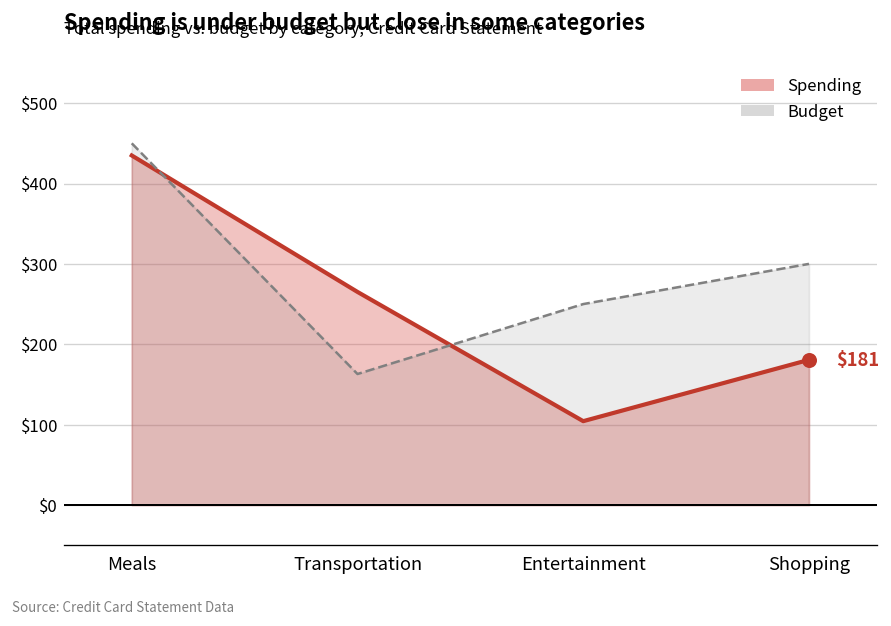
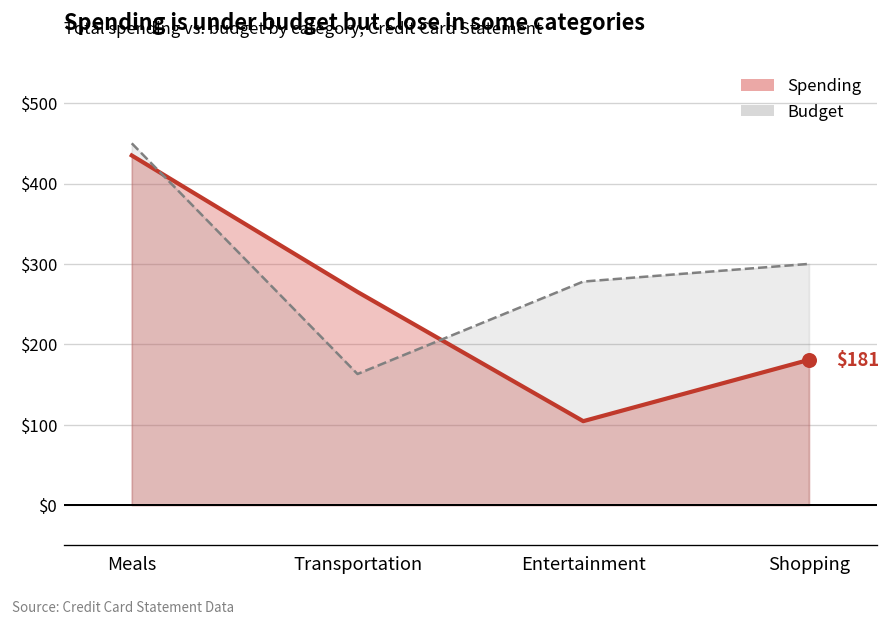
Budget, Entertainment: $250 -> $280
